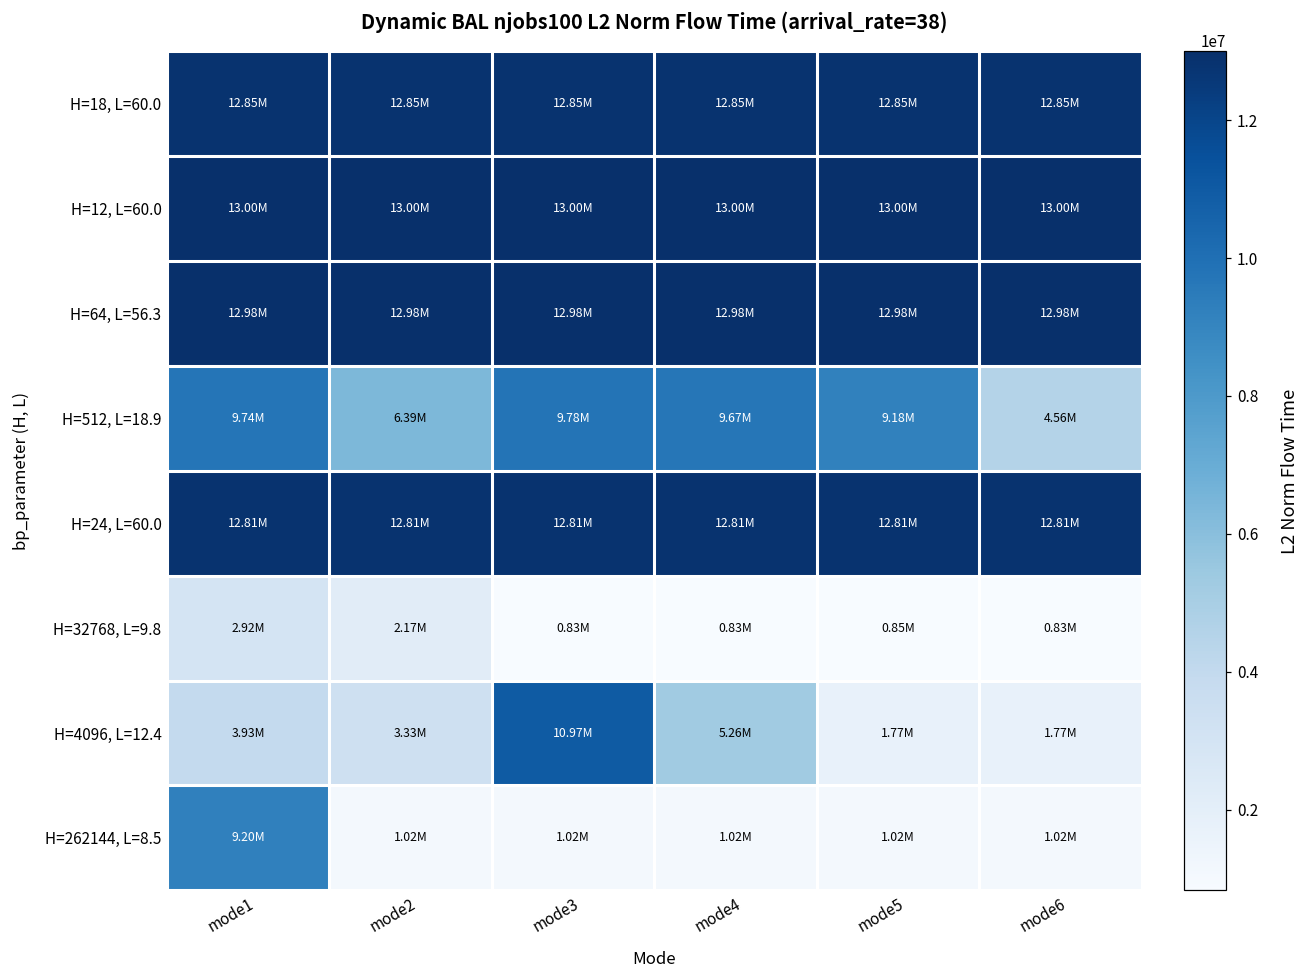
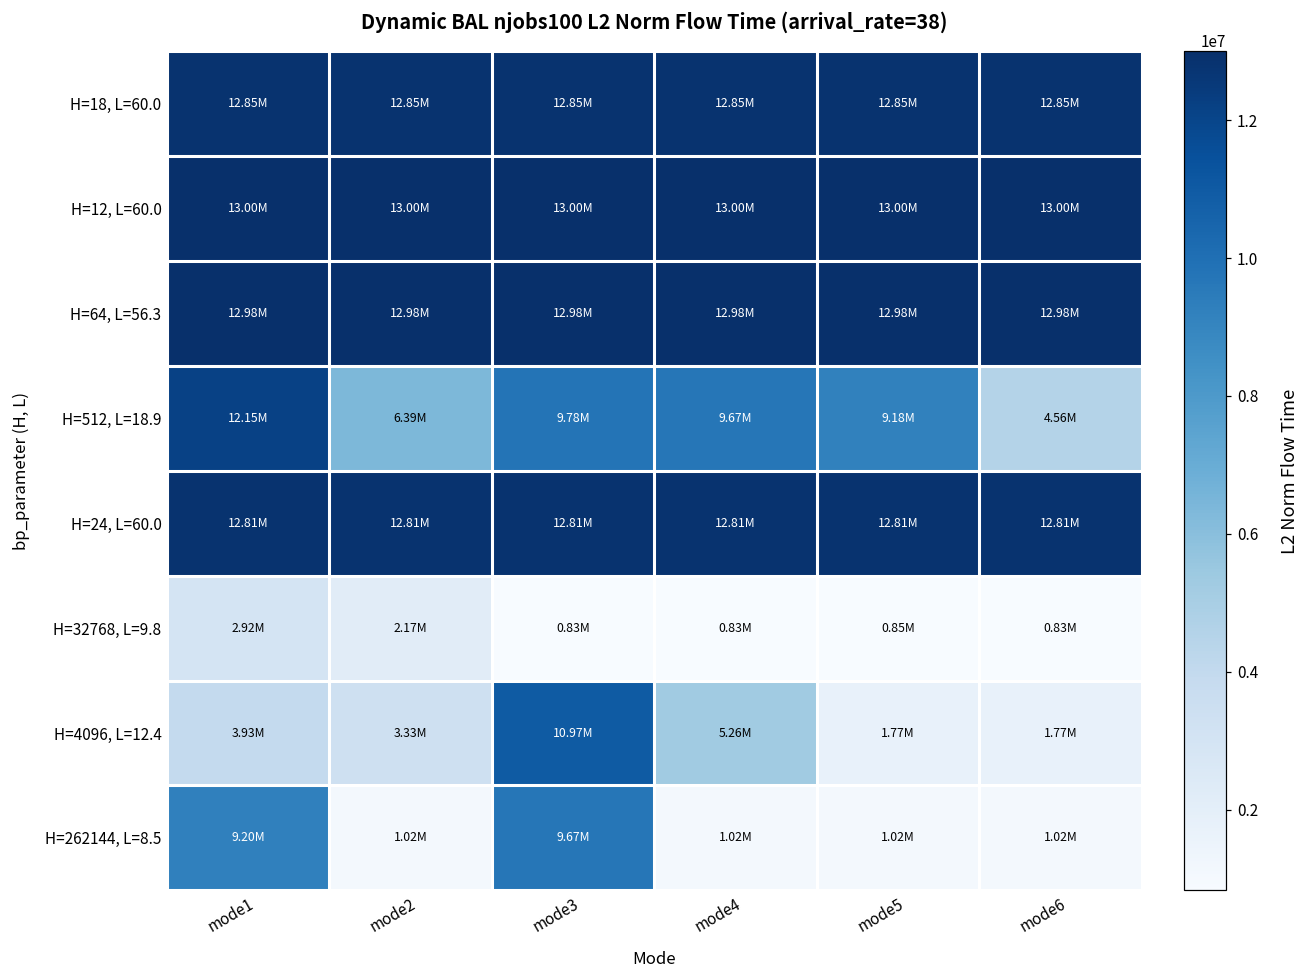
H=512, L=18.9, mode1: 9.74M -> 12.15M
H=262144, L=8.5, mode3: 1.02M -> 9.67M
